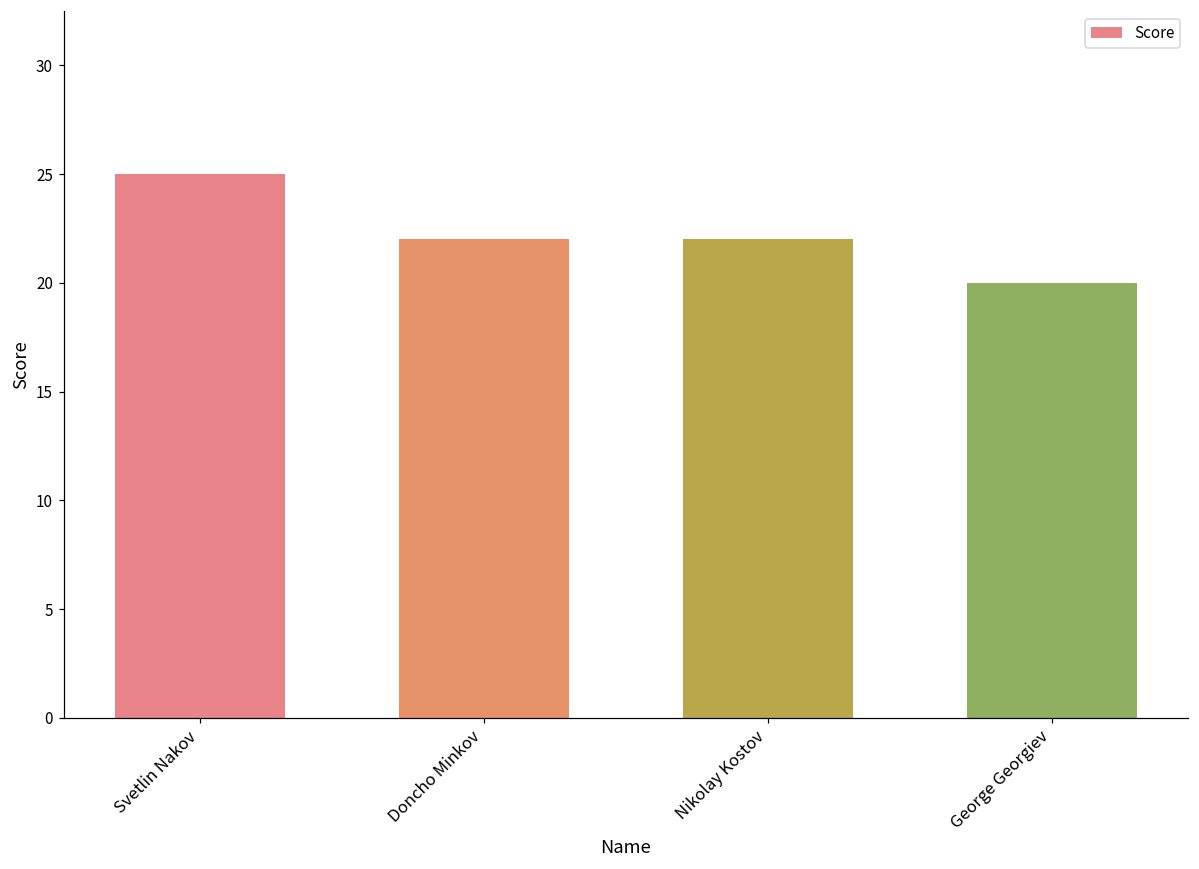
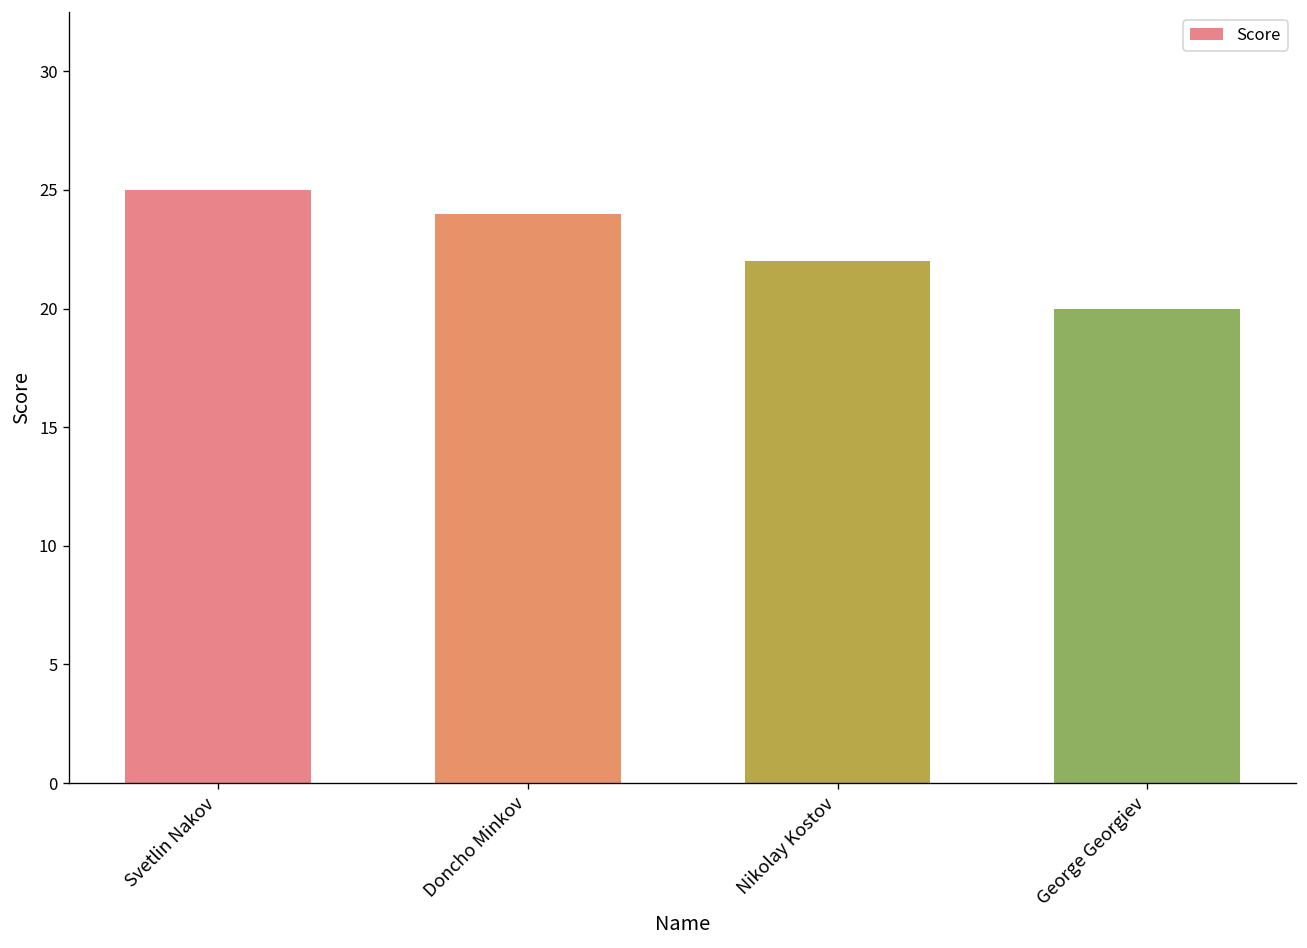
Doncho Minkov: 22 -> 24
